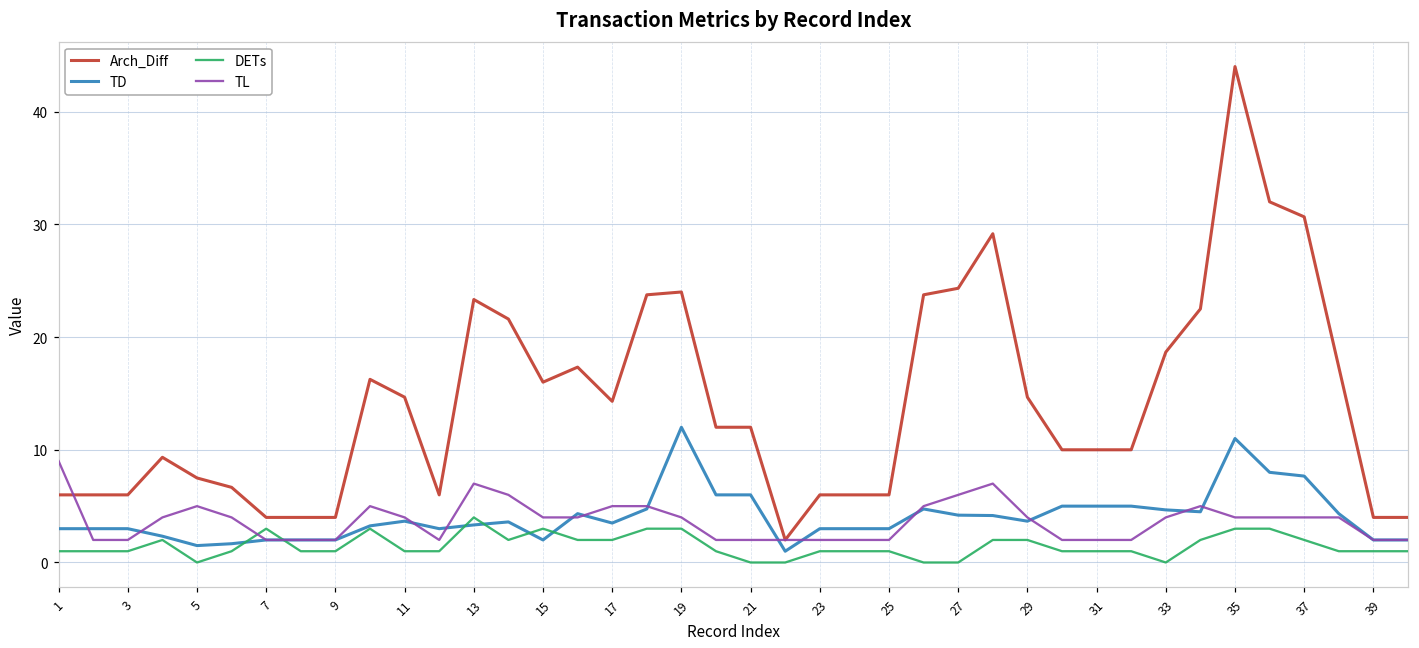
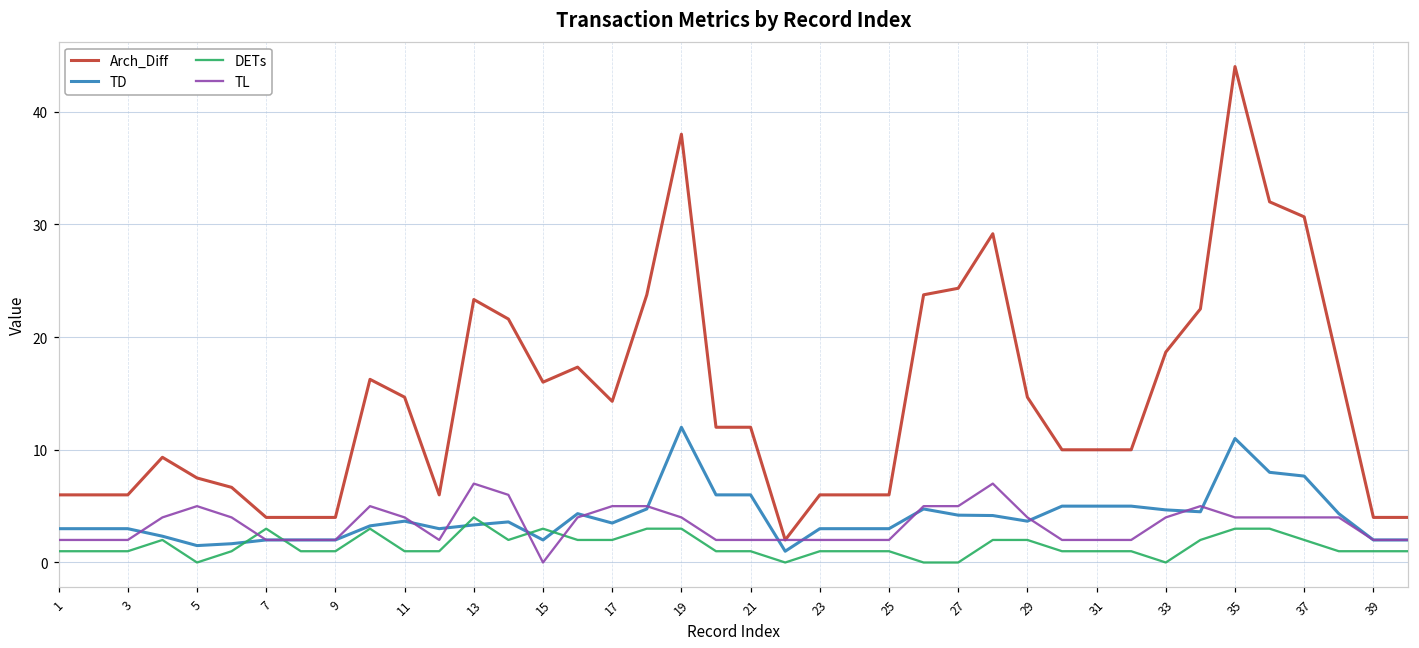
TL, 1: 9 -> 2
TL, 15: 4 -> 0
Arch_Diff, 19: 24 -> 38
DETs, 21: 0 -> 1
TL, 27: 6 -> 5
